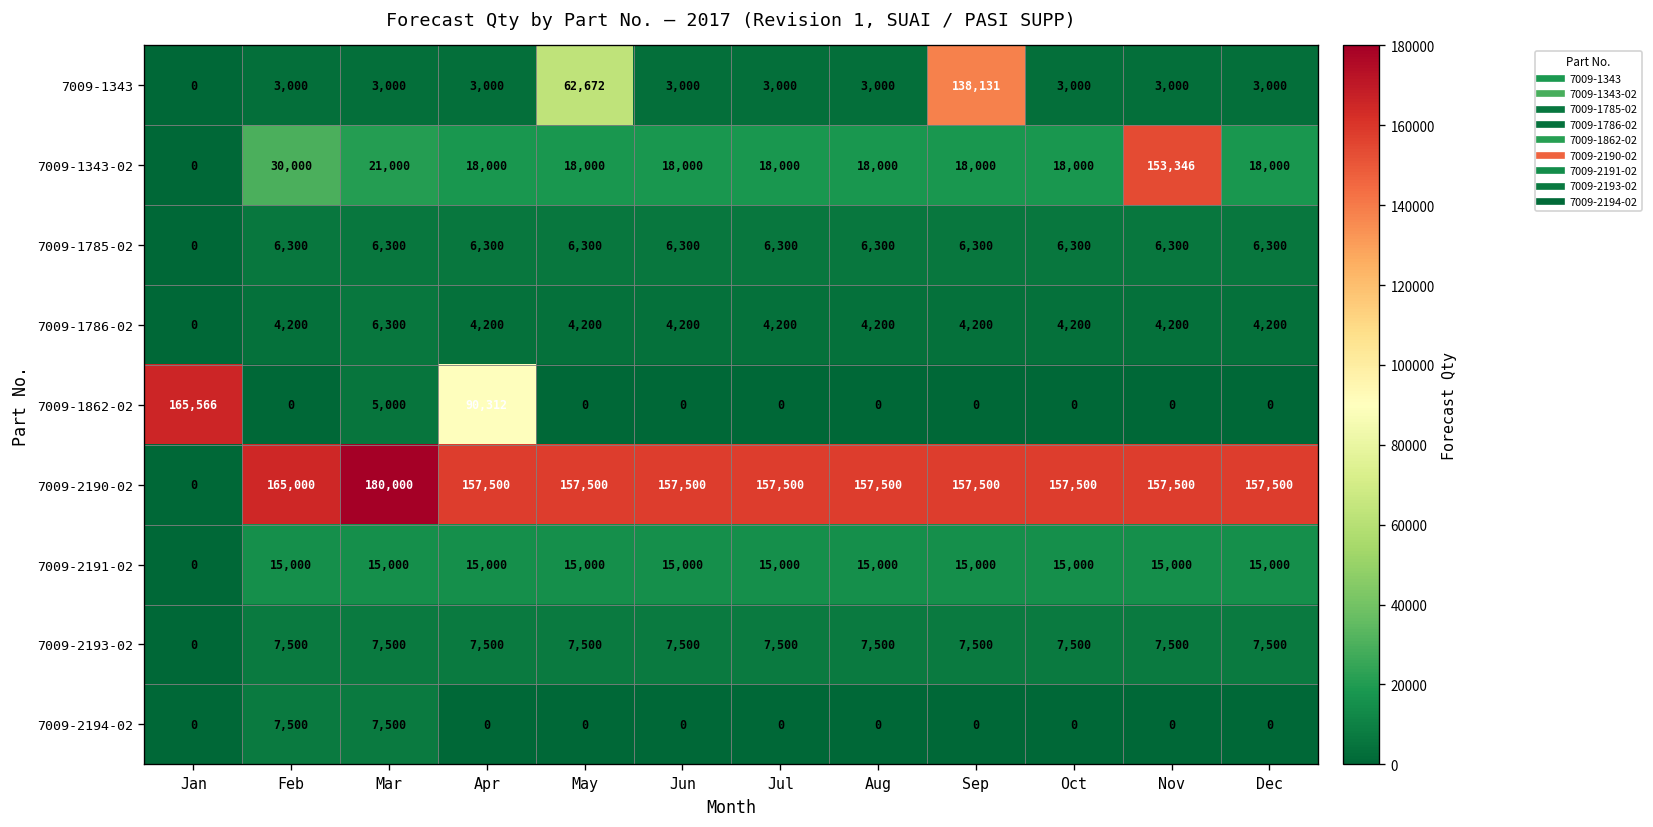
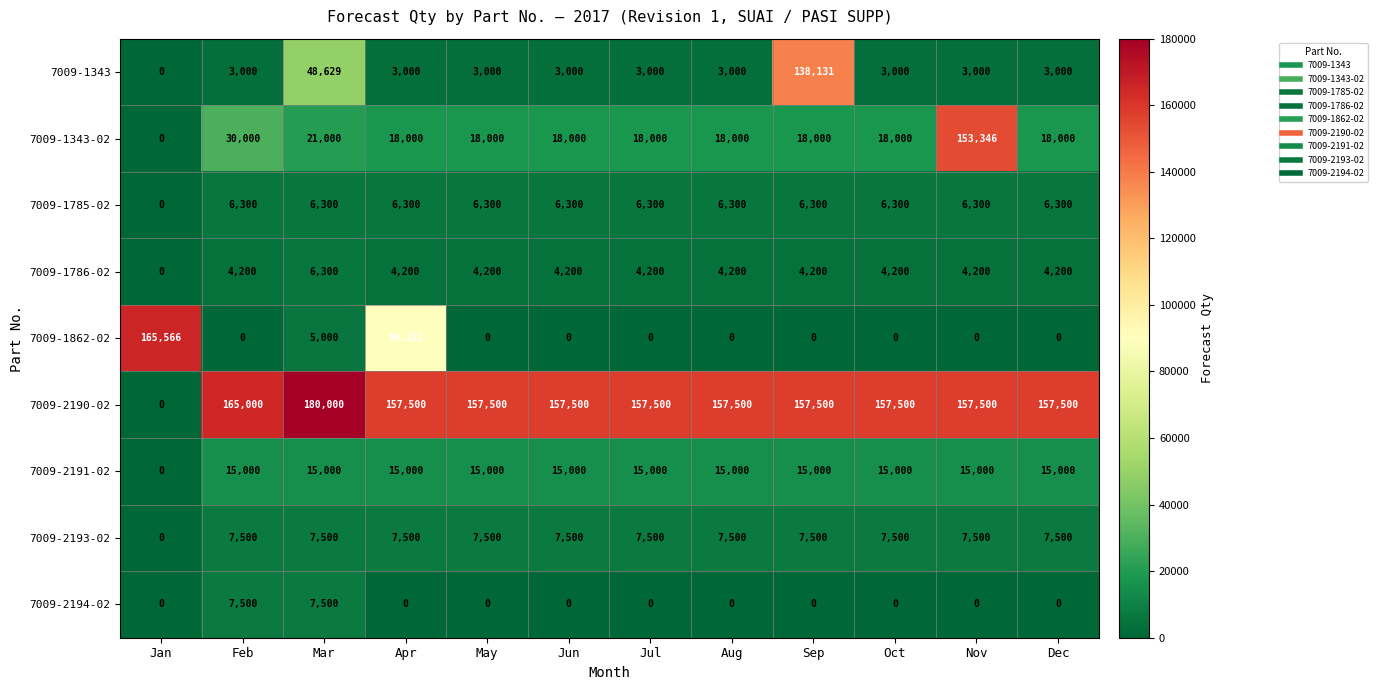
7009-1343, Mar: 3,000 -> 48,629
7009-1343, May: 62,672 -> 3,000
